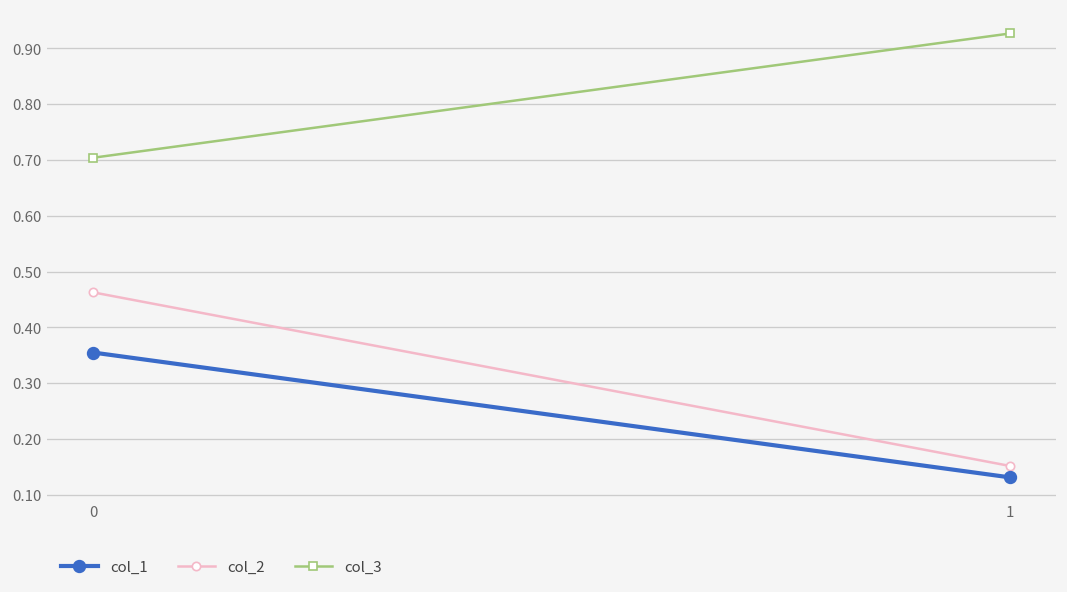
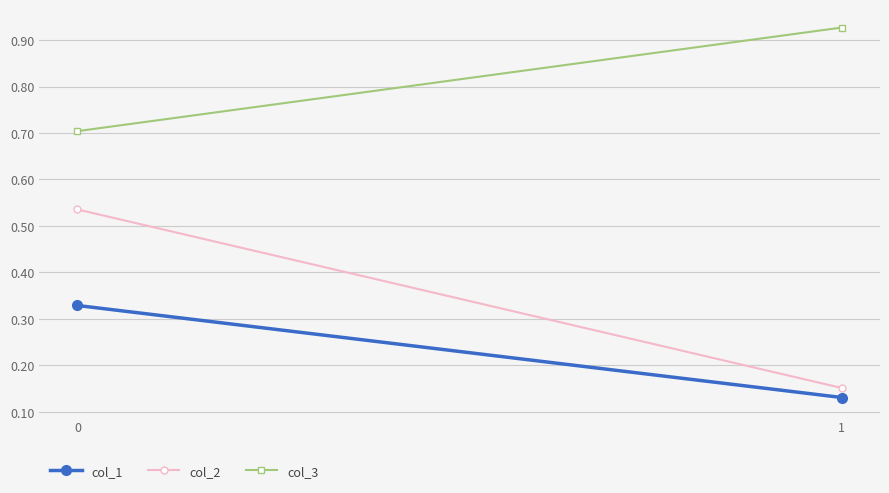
col_1, 0: 0.35 -> 0.33
col_2, 0: 0.46 -> 0.54
